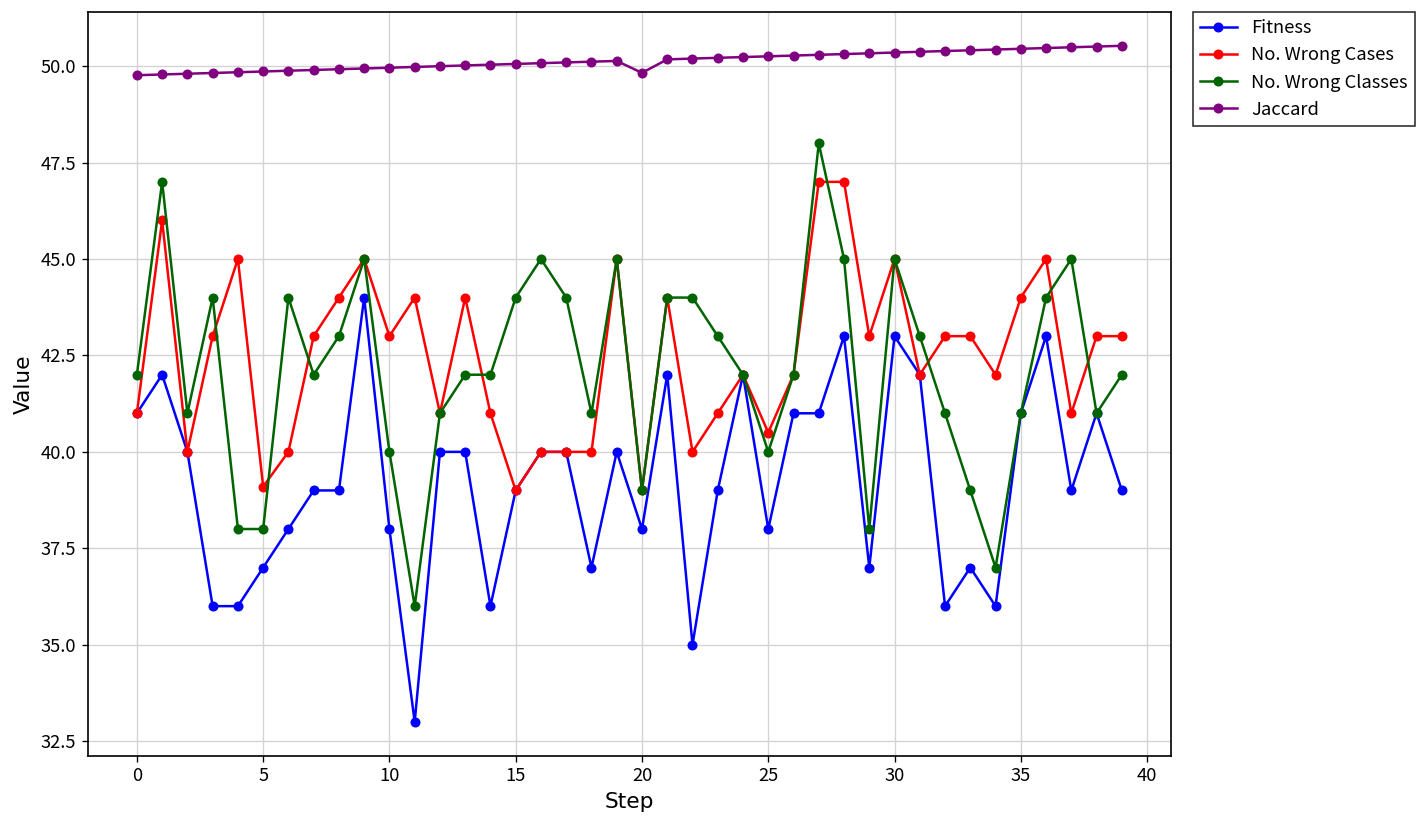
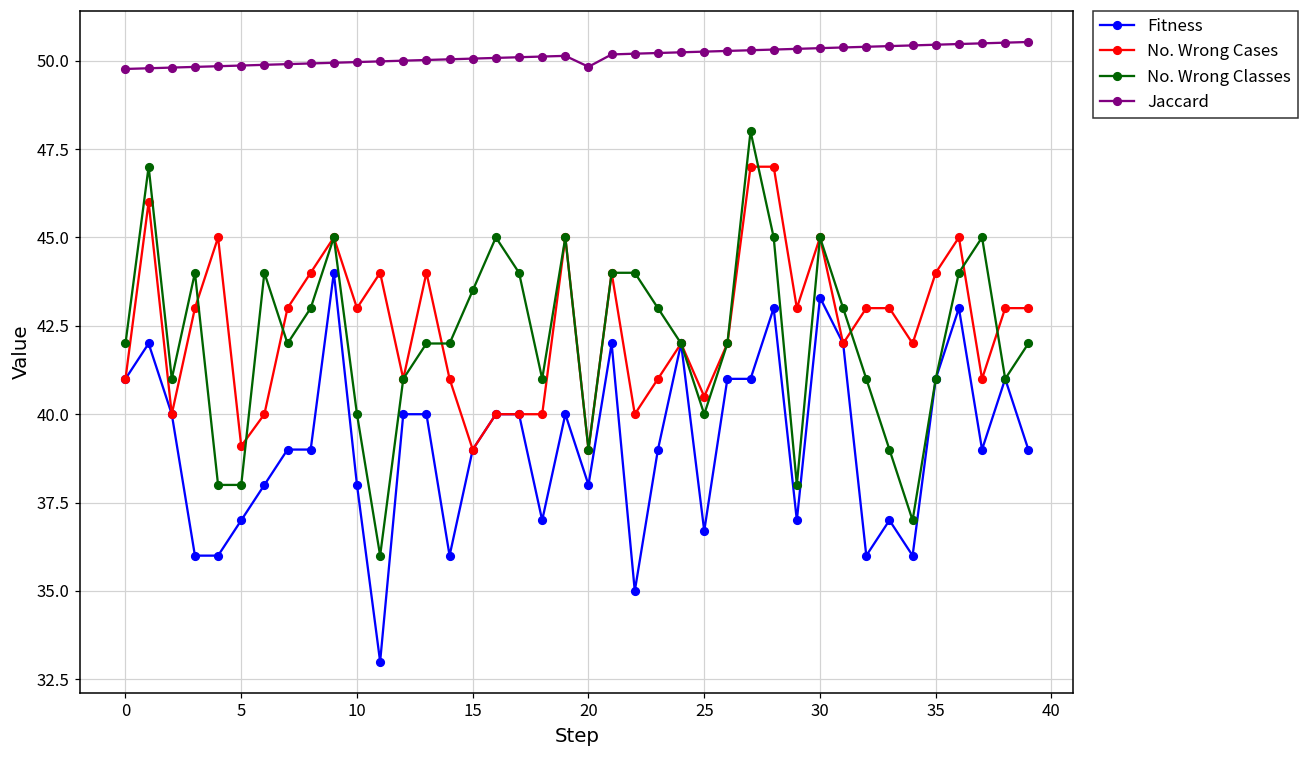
No. Wrong Classes, 15: 44.0 -> 43.5
Fitness, 25: 38.0 -> 36.7
Fitness, 30: 43.0 -> 43.3
